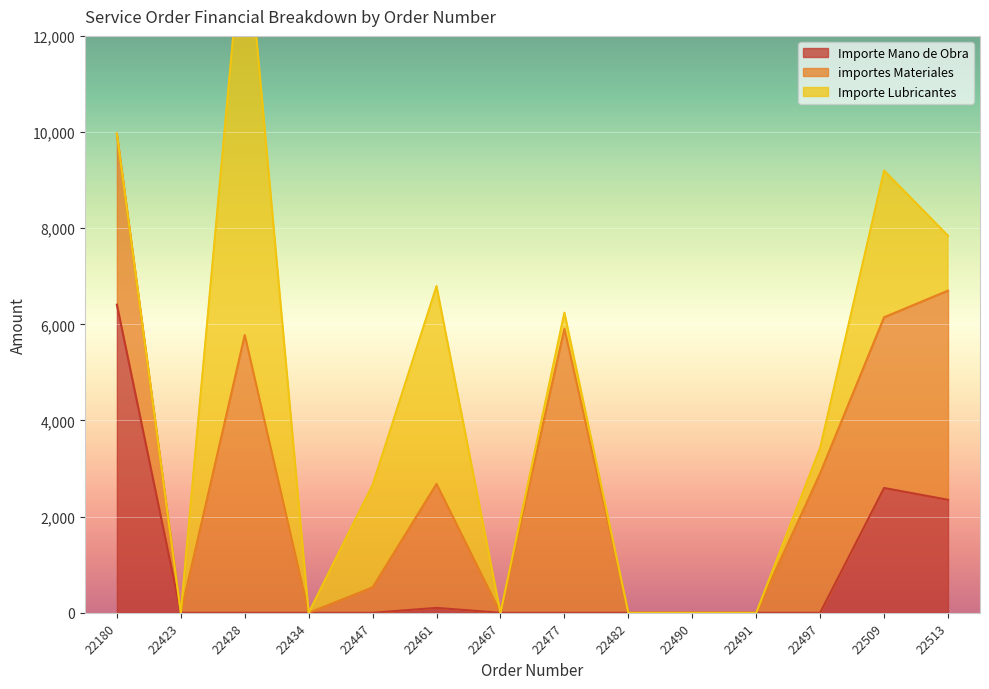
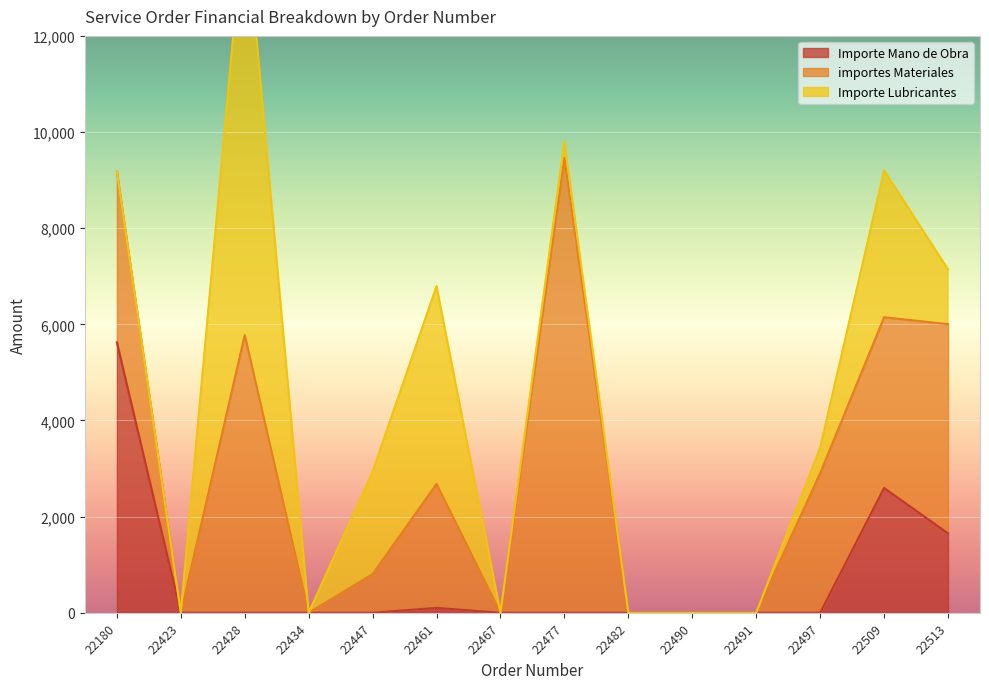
Importe Mano de Obra, 22180: 6,400 -> 5,600
importes Materiales, 22447: 500 -> 800
importes Materiales, 22477: 5,900 -> 9,500
Importe Mano de Obra, 22513: 2,300 -> 1,700
